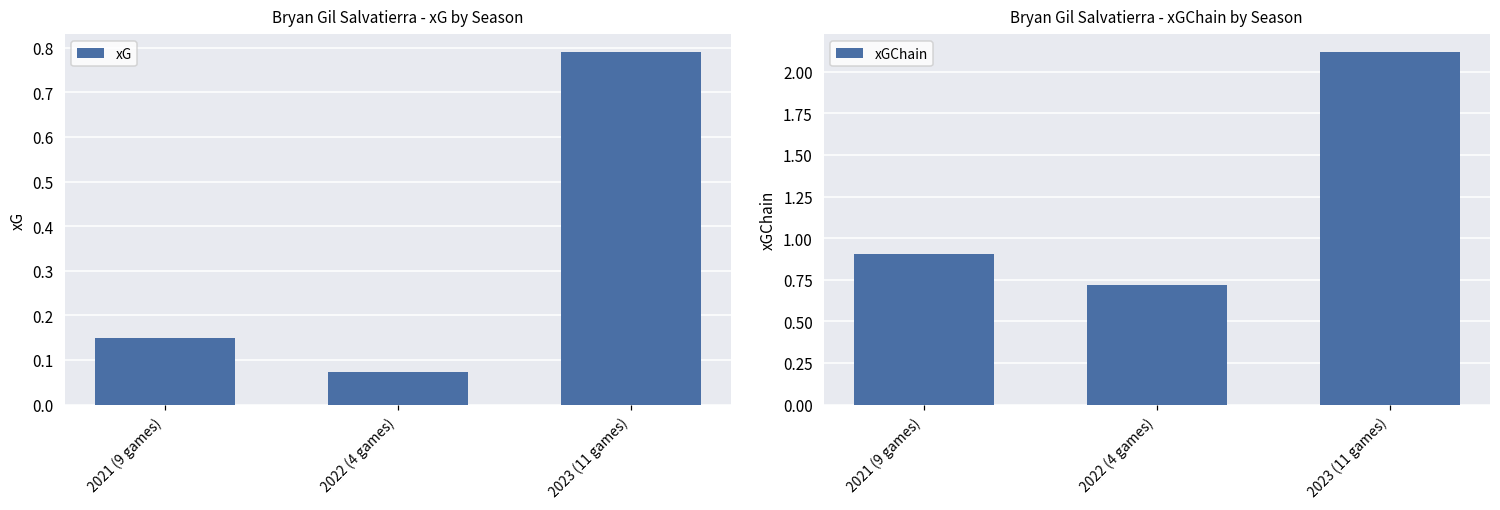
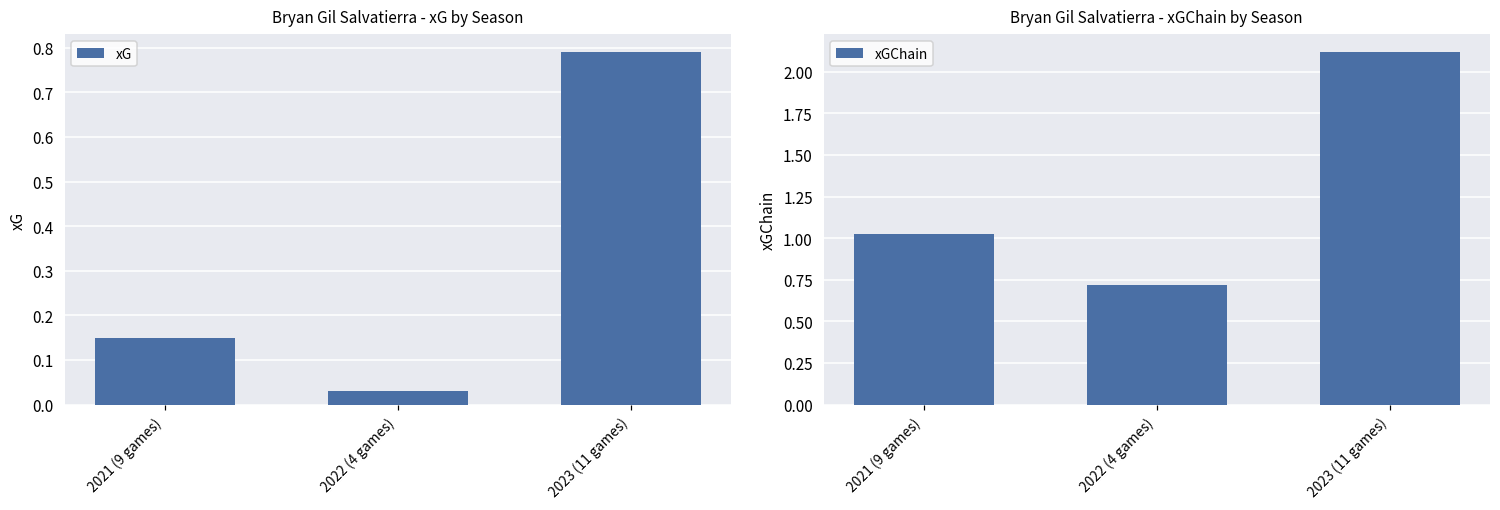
Bryan Gil Salvatierra - xG by Season, 2022 (4 games): 0.07 -> 0.03
Bryan Gil Salvatierra - xGChain by Season, 2021 (9 games): 0.90 -> 1.02
